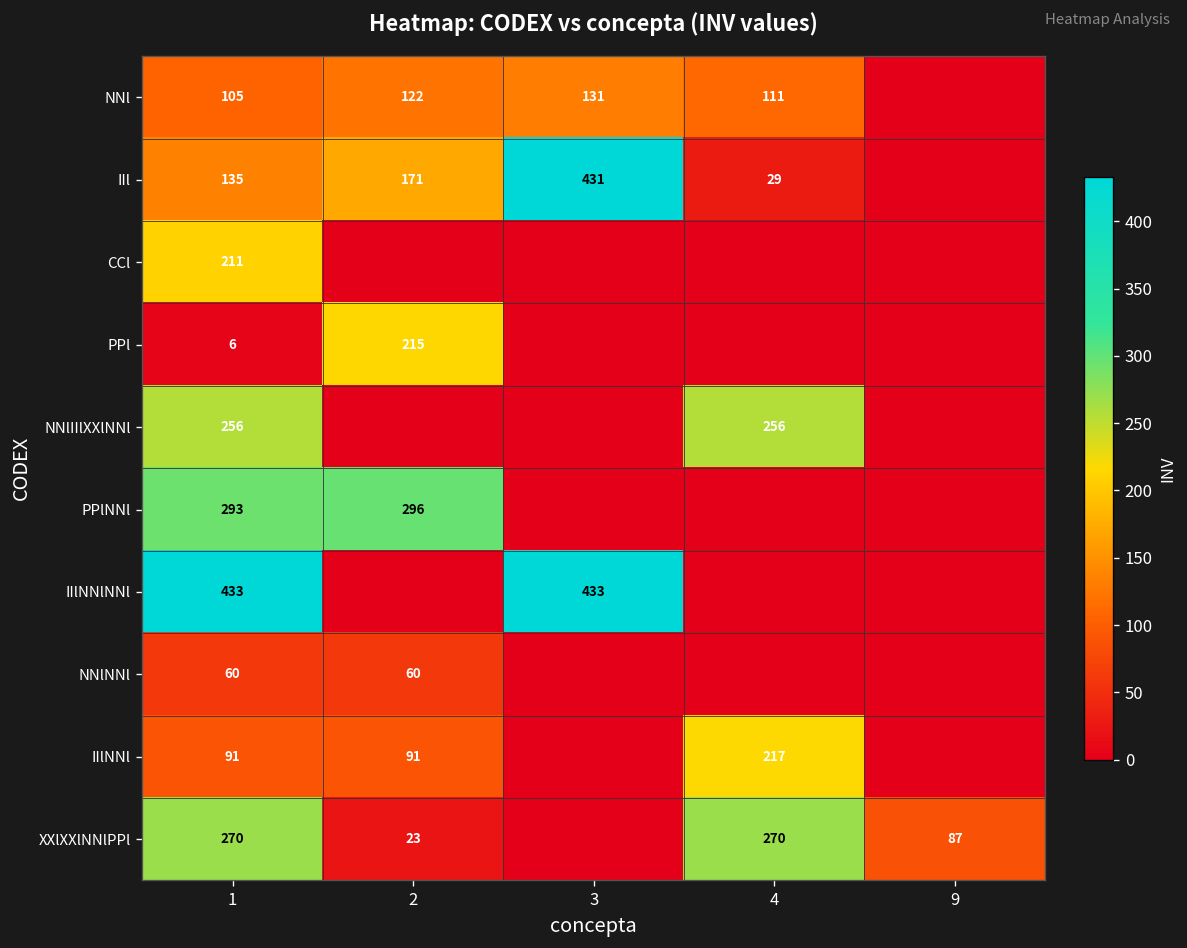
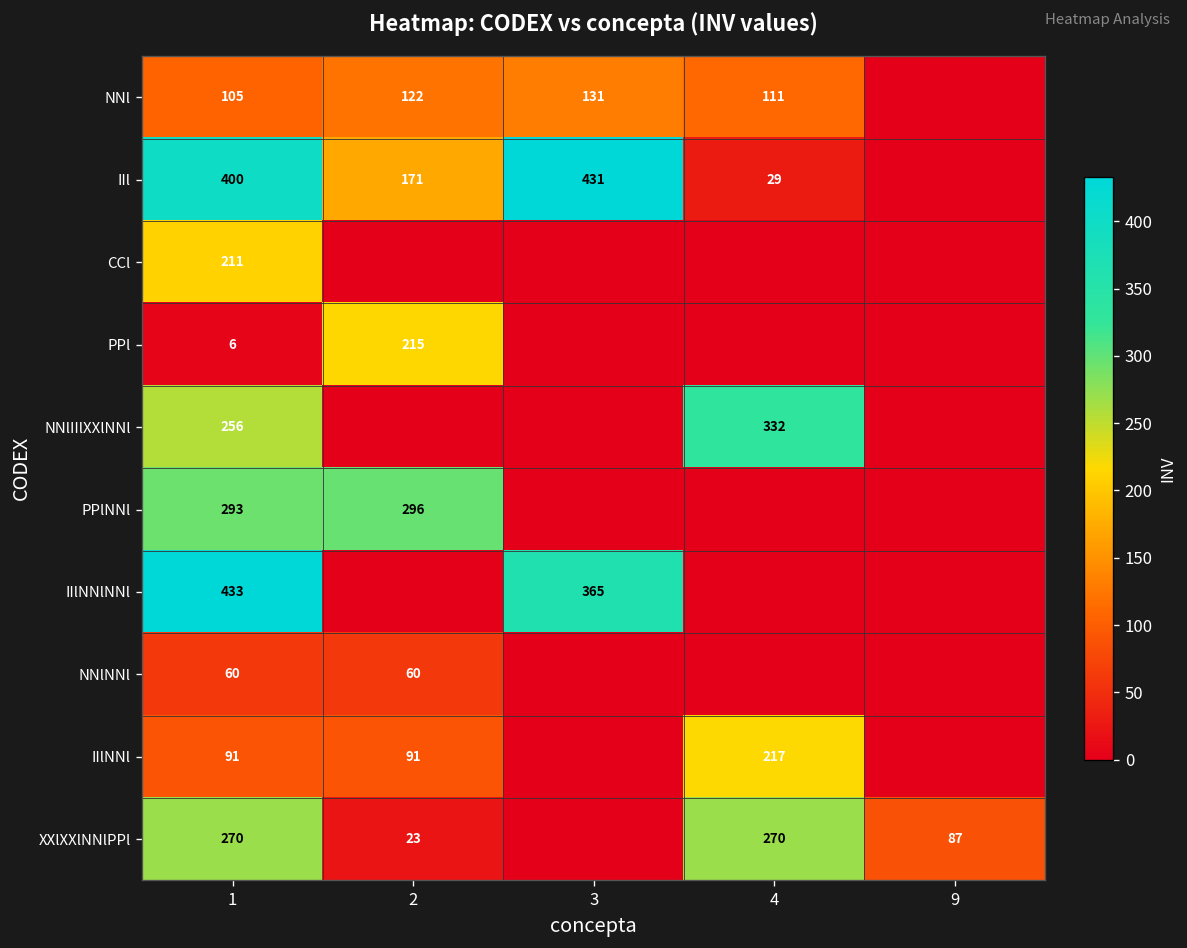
IIl, 1: 135 -> 400
NNlIIlXXlNNl, 4: 256 -> 332
IIlNNlNNl, 3: 433 -> 365
